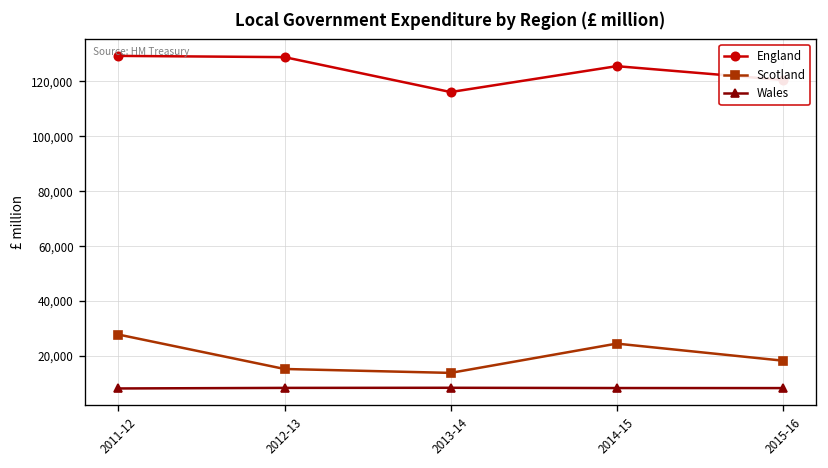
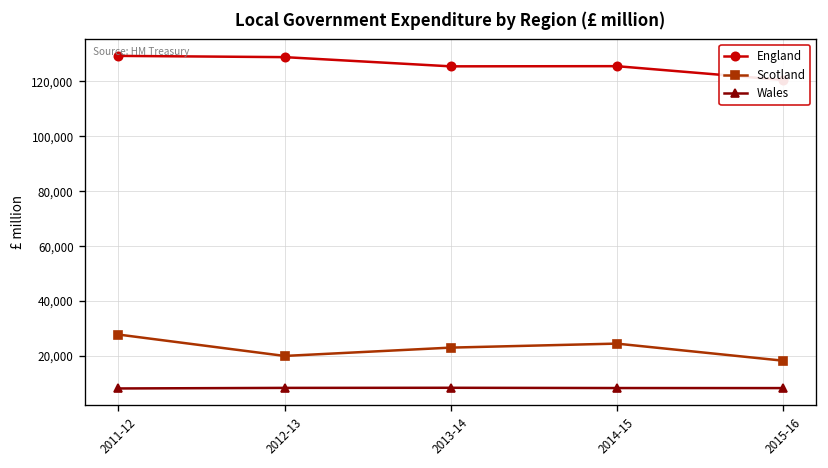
Scotland, 2012-13: 15,000 -> 20,000
England, 2013-14: 116,000 -> 126,000
Scotland, 2013-14: 14,000 -> 23,000
